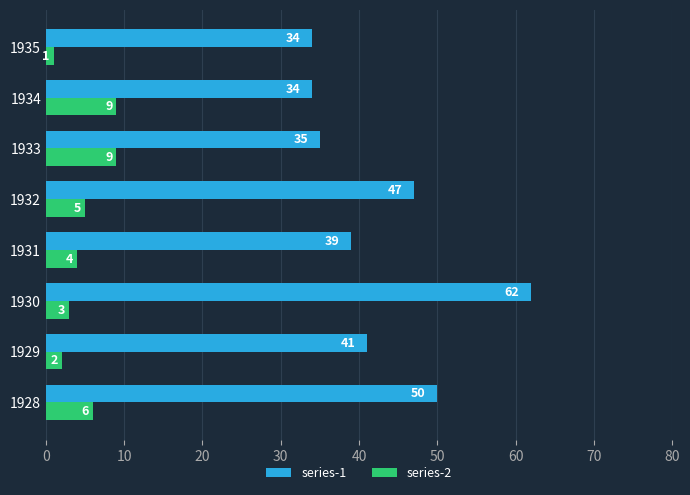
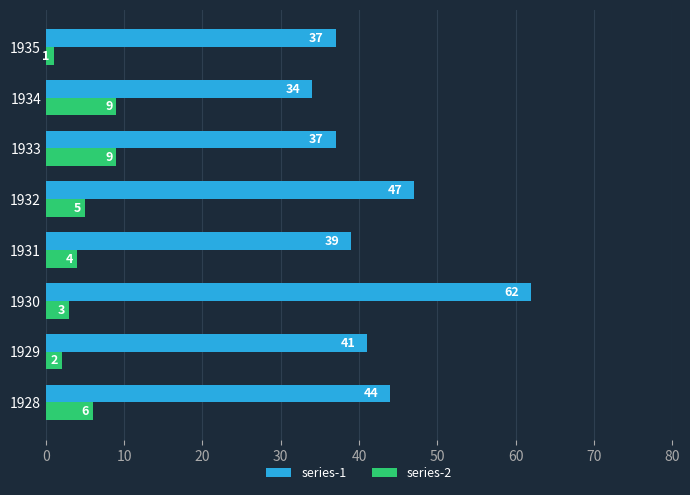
series-1, 1935: 34 -> 37
series-1, 1933: 35 -> 37
series-1, 1928: 50 -> 44
